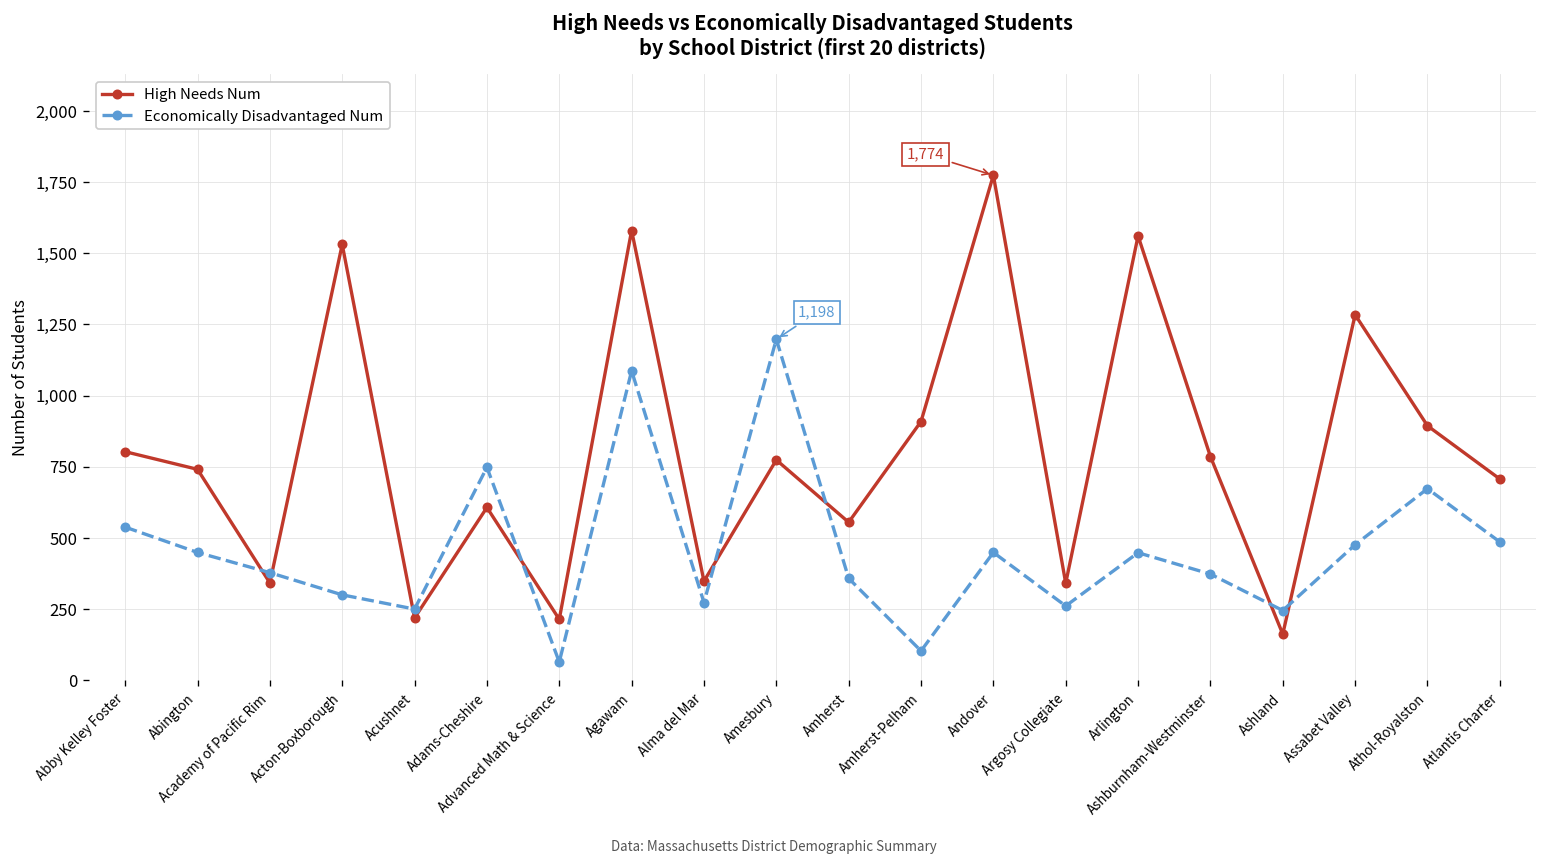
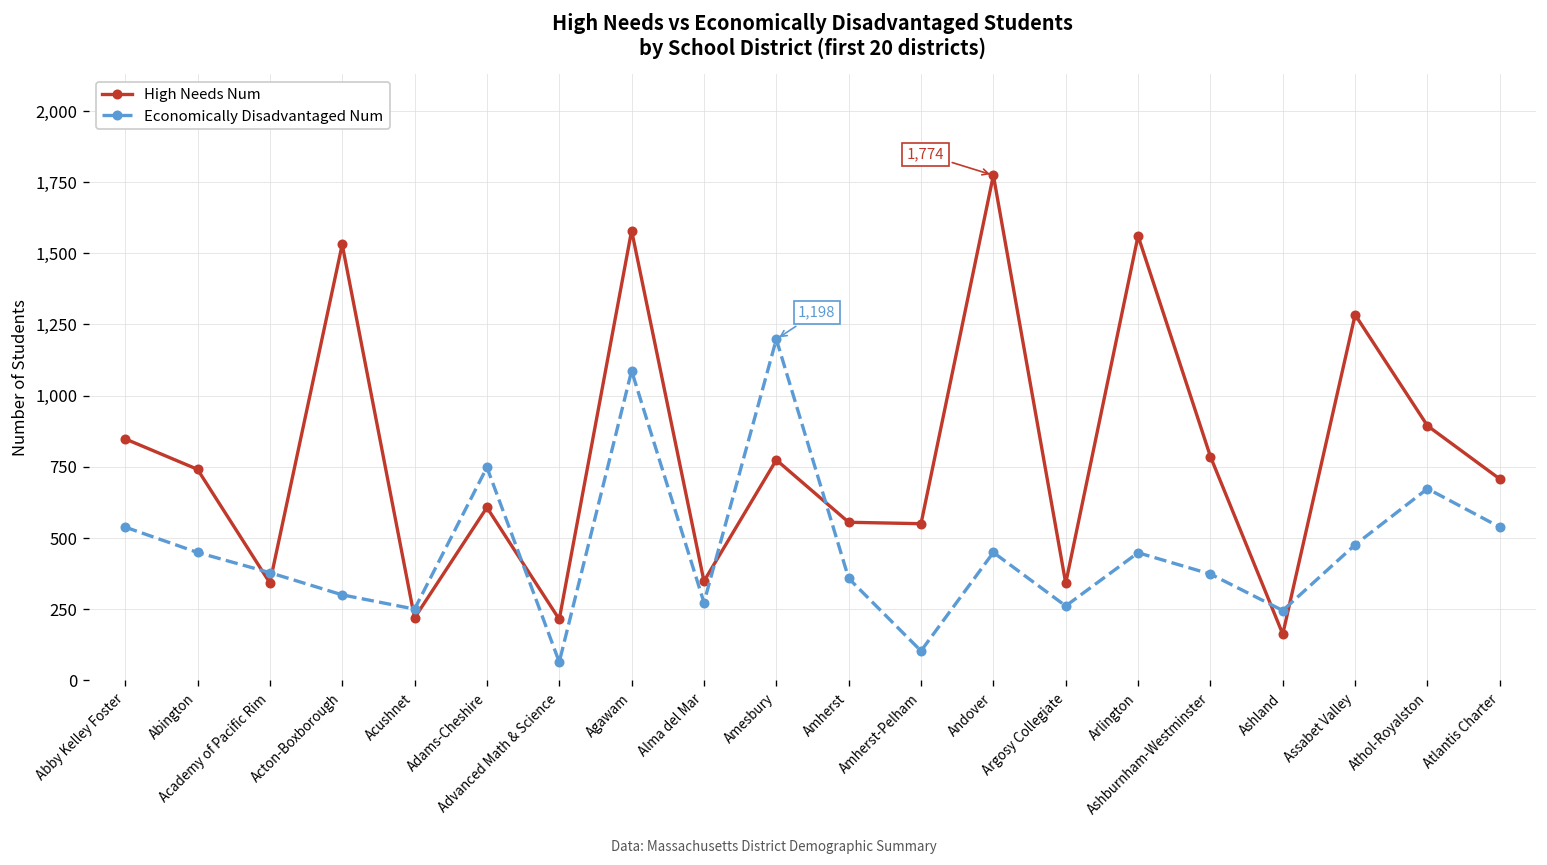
High Needs Num, Abby Kelley Foster: 800 -> 850
High Needs Num, Amherst-Pelham: 910 -> 550
Economically Disadvantaged Num, Atlantis Charter: 490 -> 540
